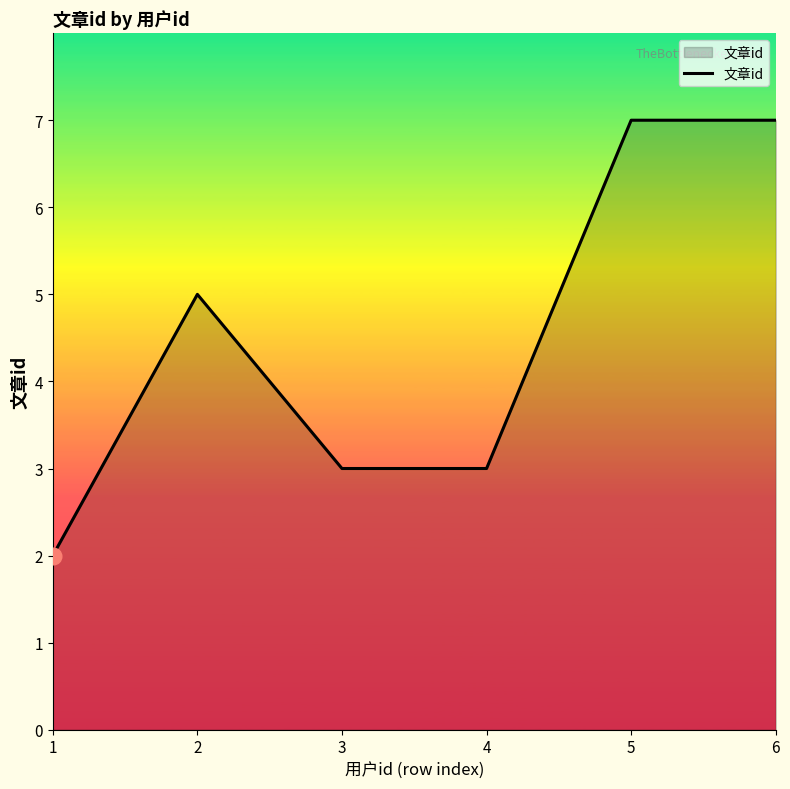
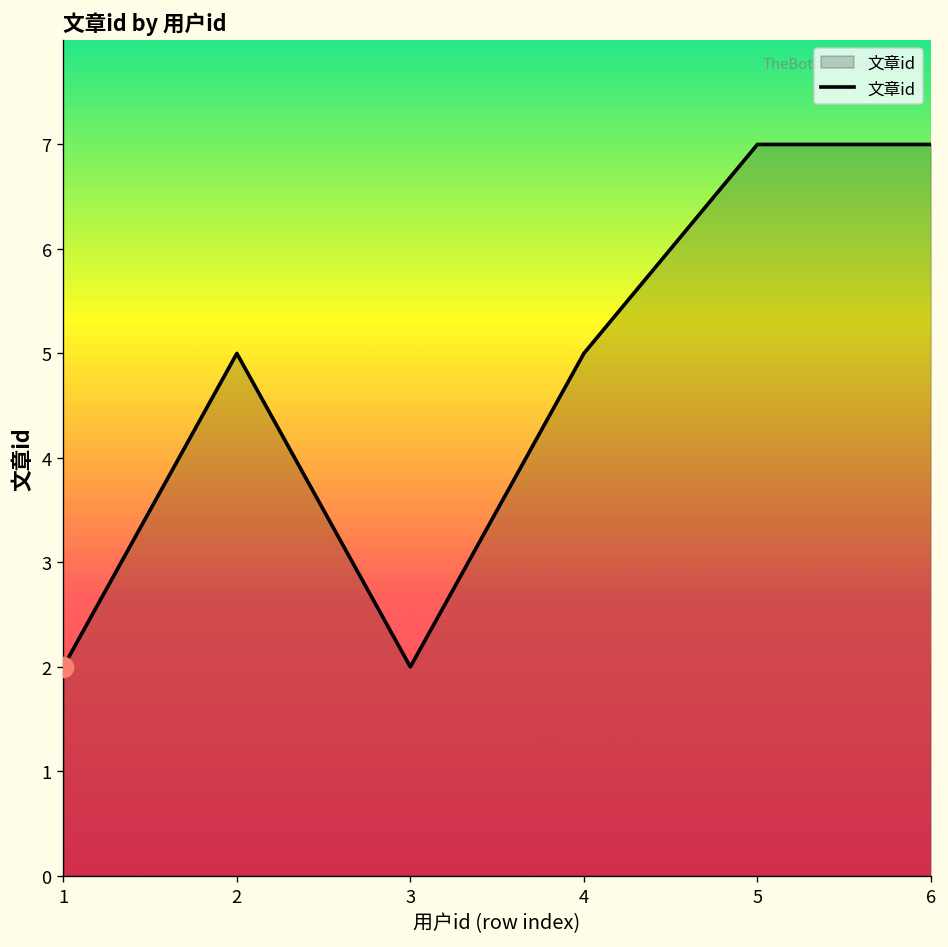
文章id, 3: 3 -> 2
文章id, 4: 3 -> 5
